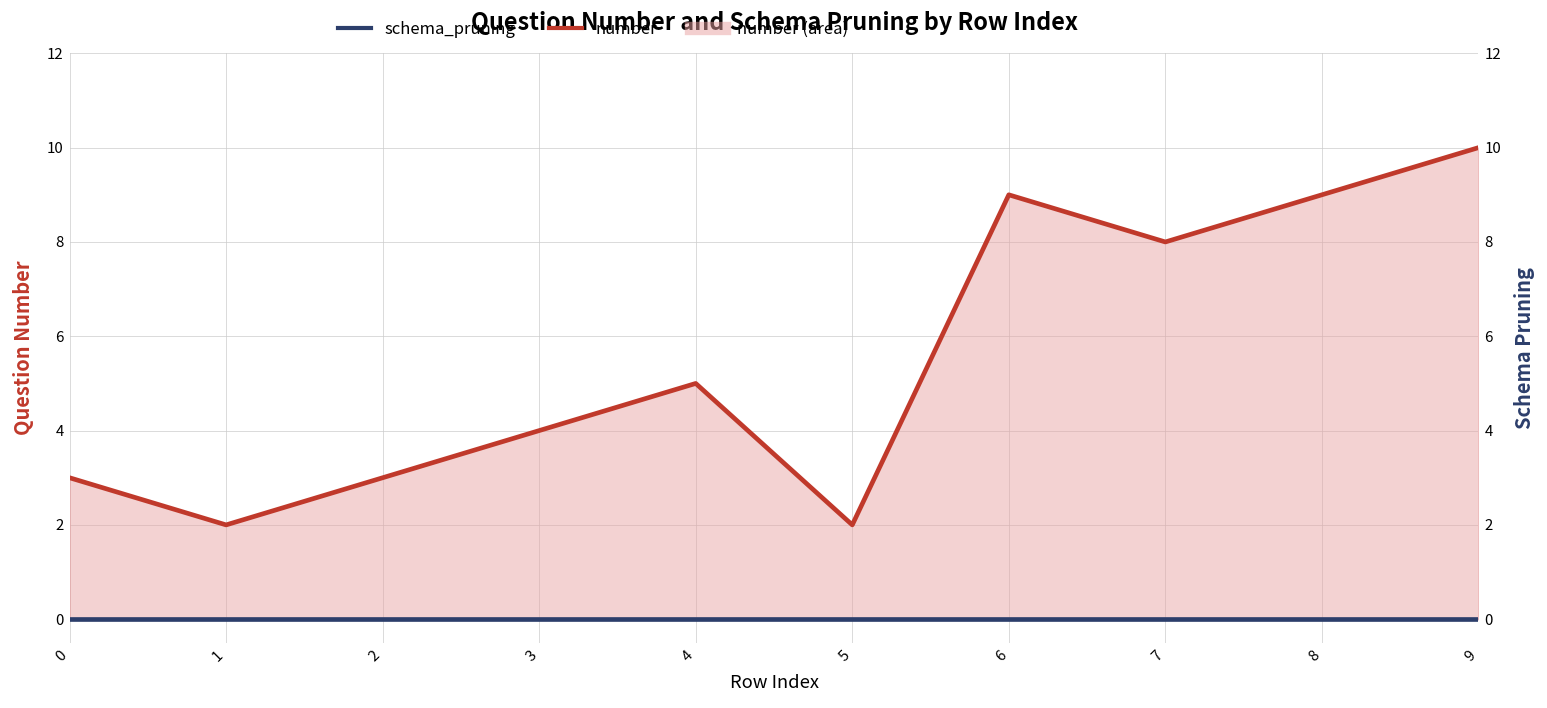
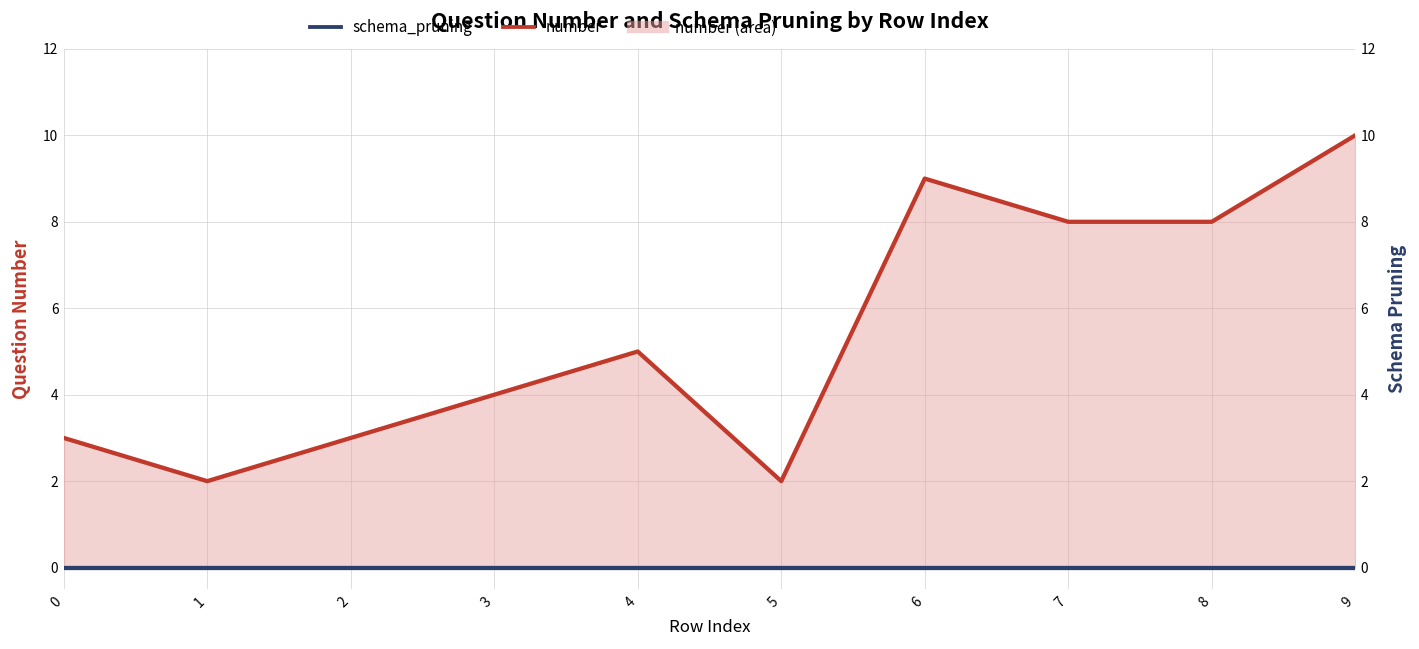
number, 8: 9 -> 8
